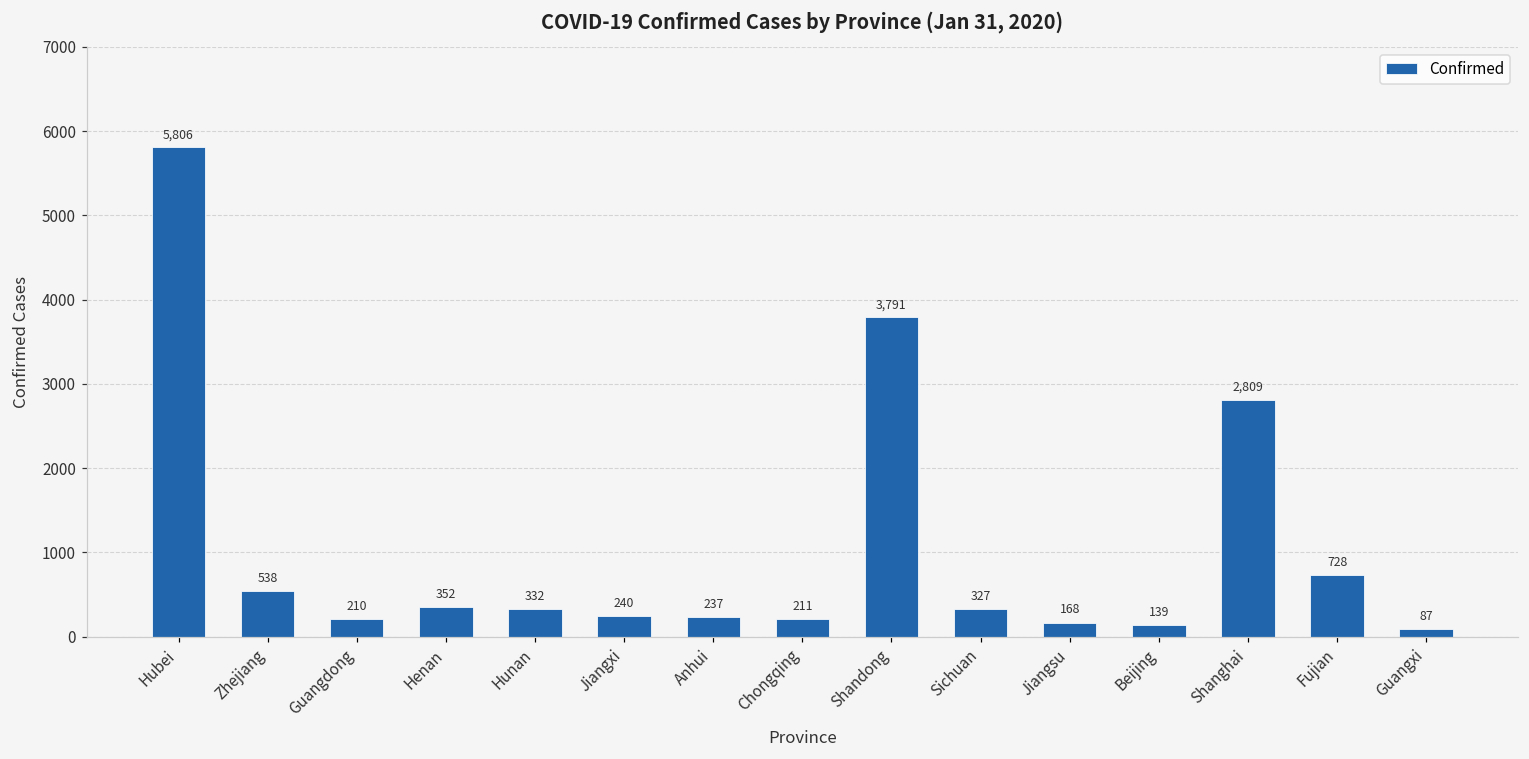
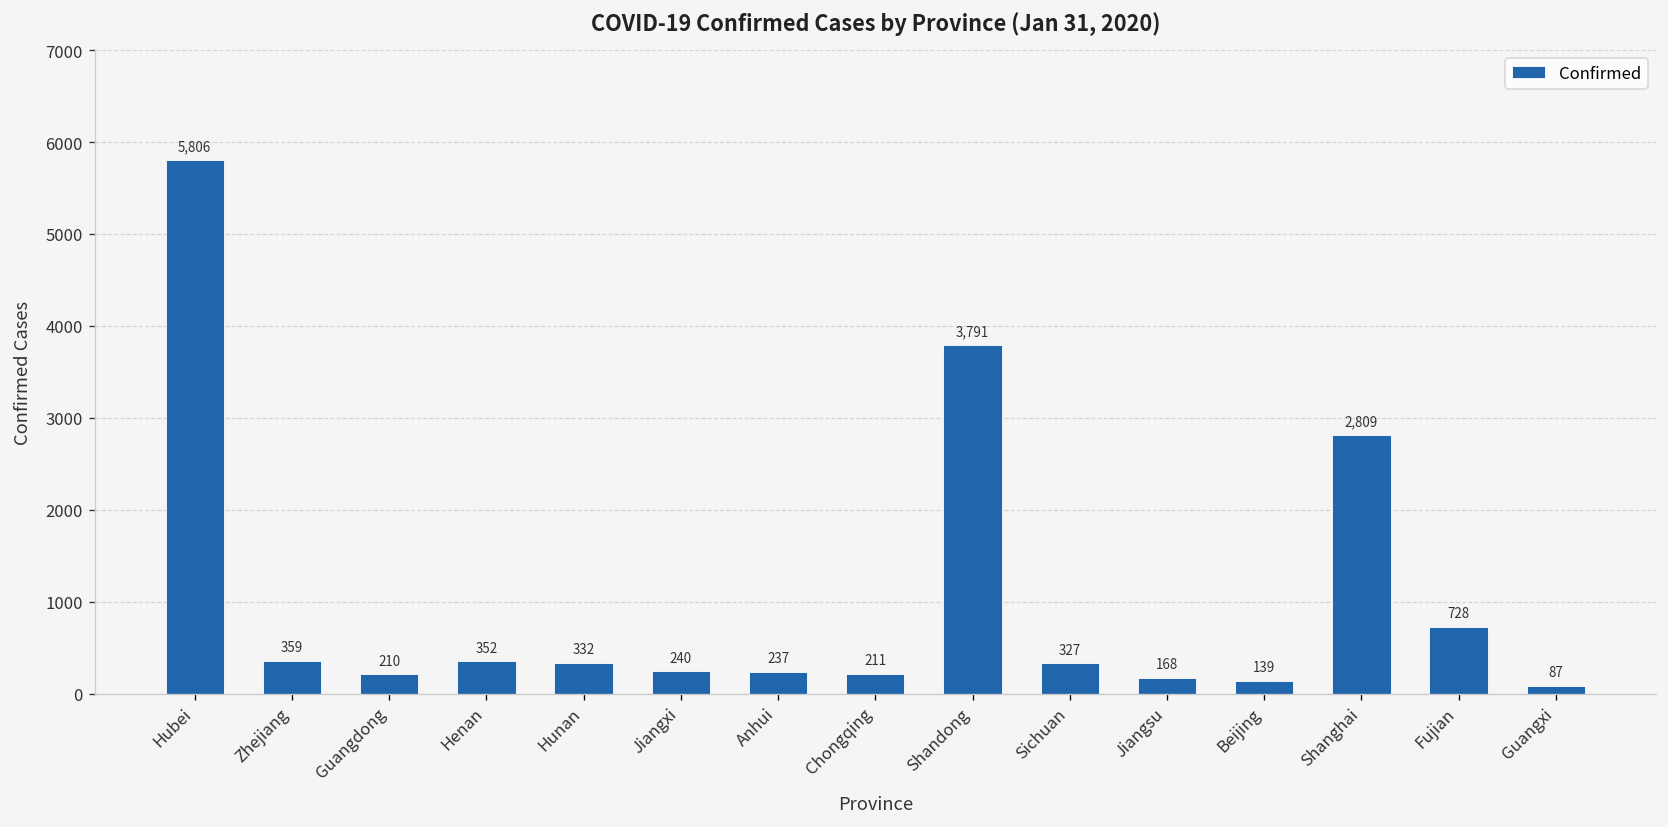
Zhejiang: 538 -> 359
